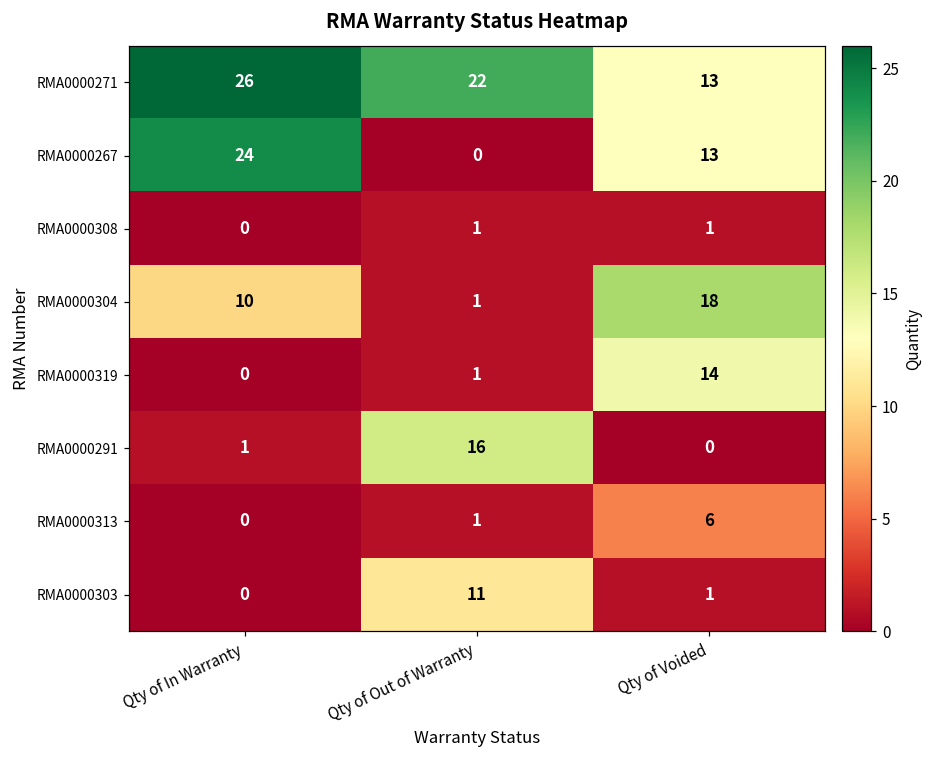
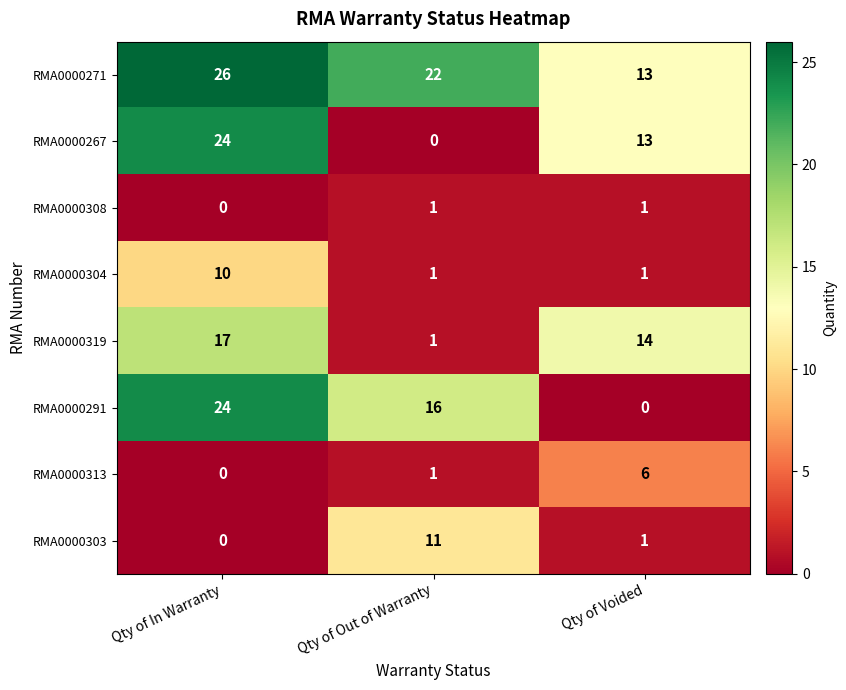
RMA0000304, Qty of Voided: 18 -> 1
RMA0000319, Qty of In Warranty: 0 -> 17
RMA0000291, Qty of In Warranty: 1 -> 24
